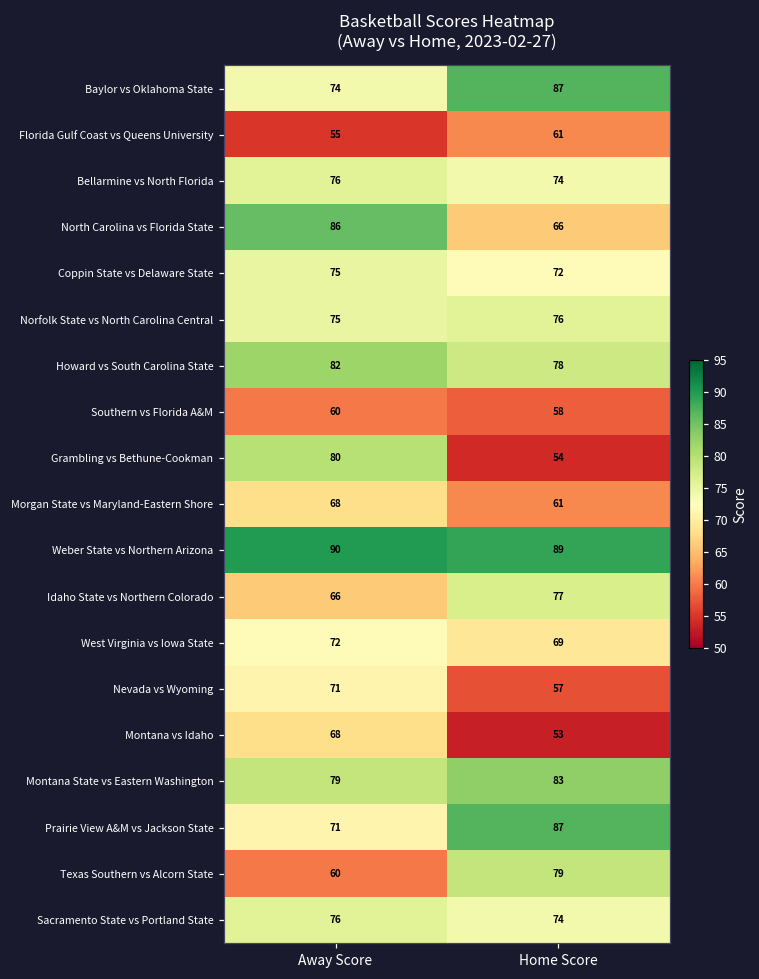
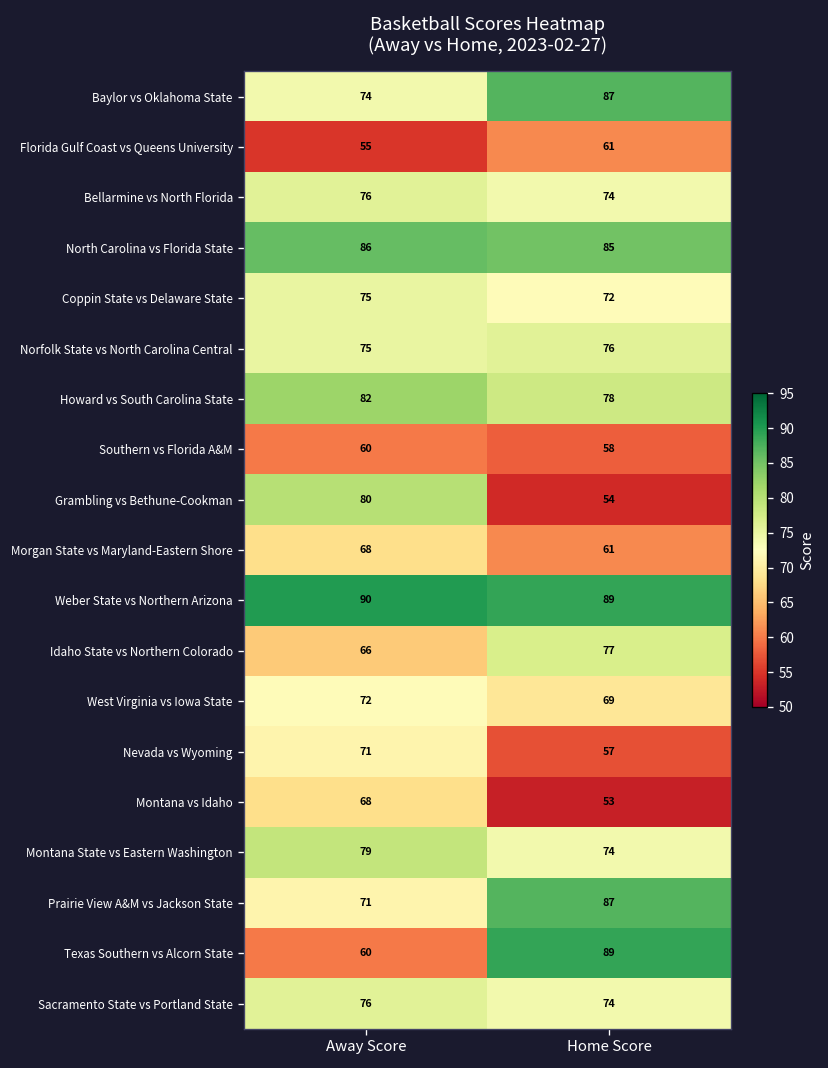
North Carolina vs Florida State, Home Score: 66 -> 85
Montana State vs Eastern Washington, Home Score: 83 -> 74
Texas Southern vs Alcorn State, Home Score: 79 -> 89
